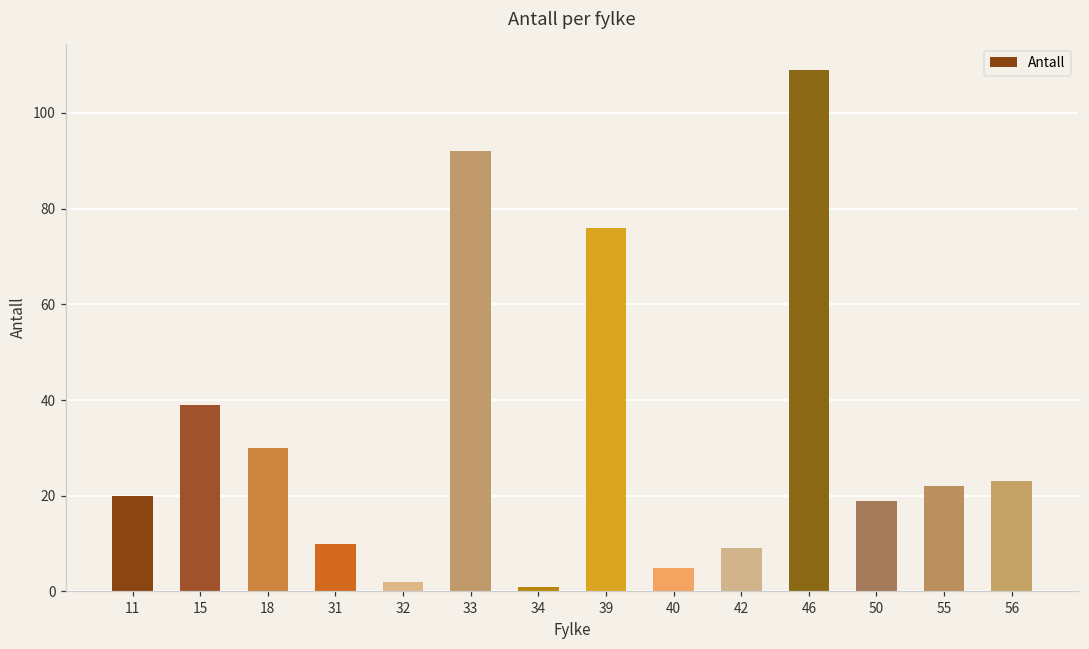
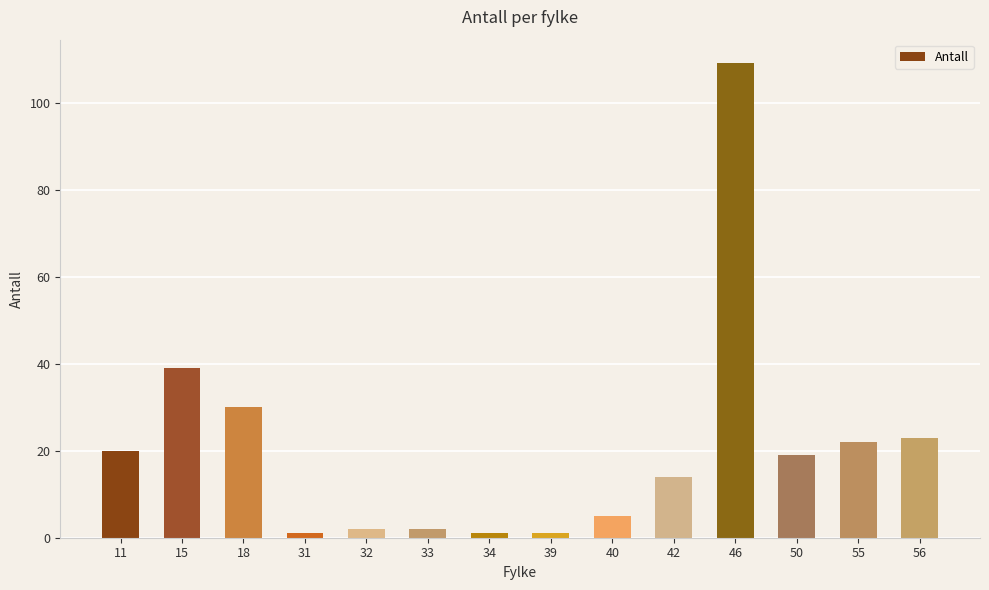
31: 10 -> 1
33: 92 -> 2
39: 76 -> 1
42: 9 -> 14
